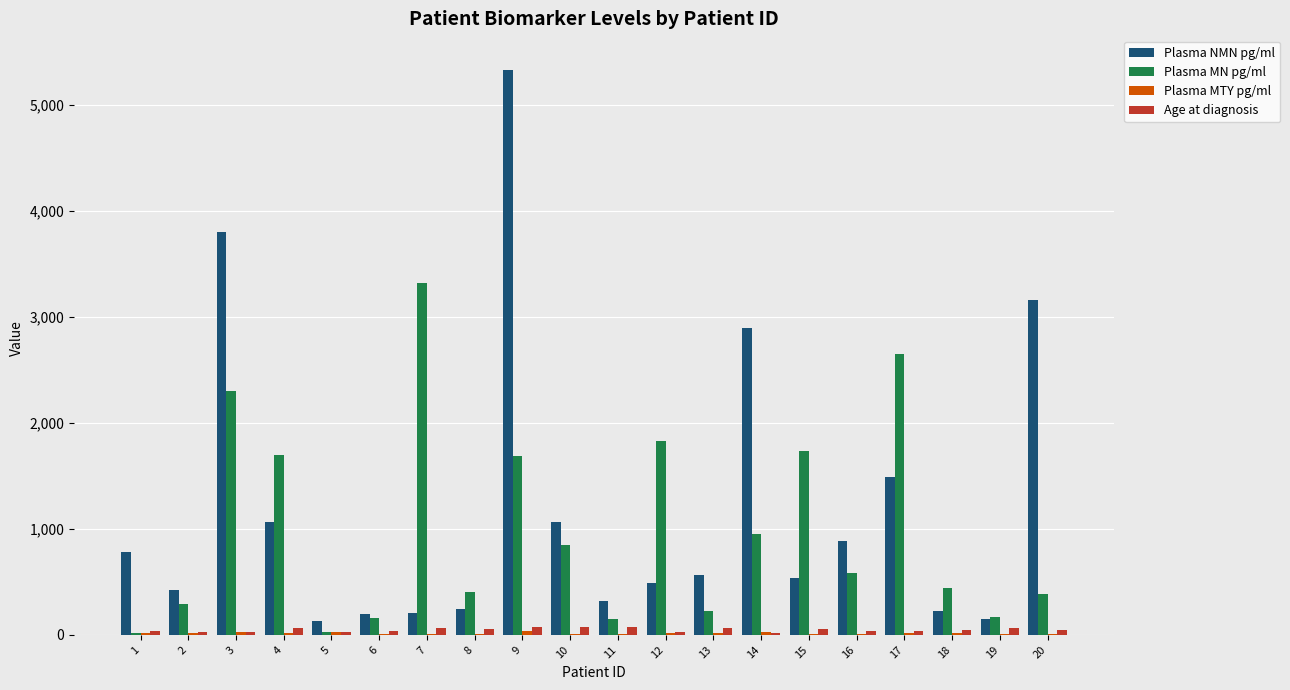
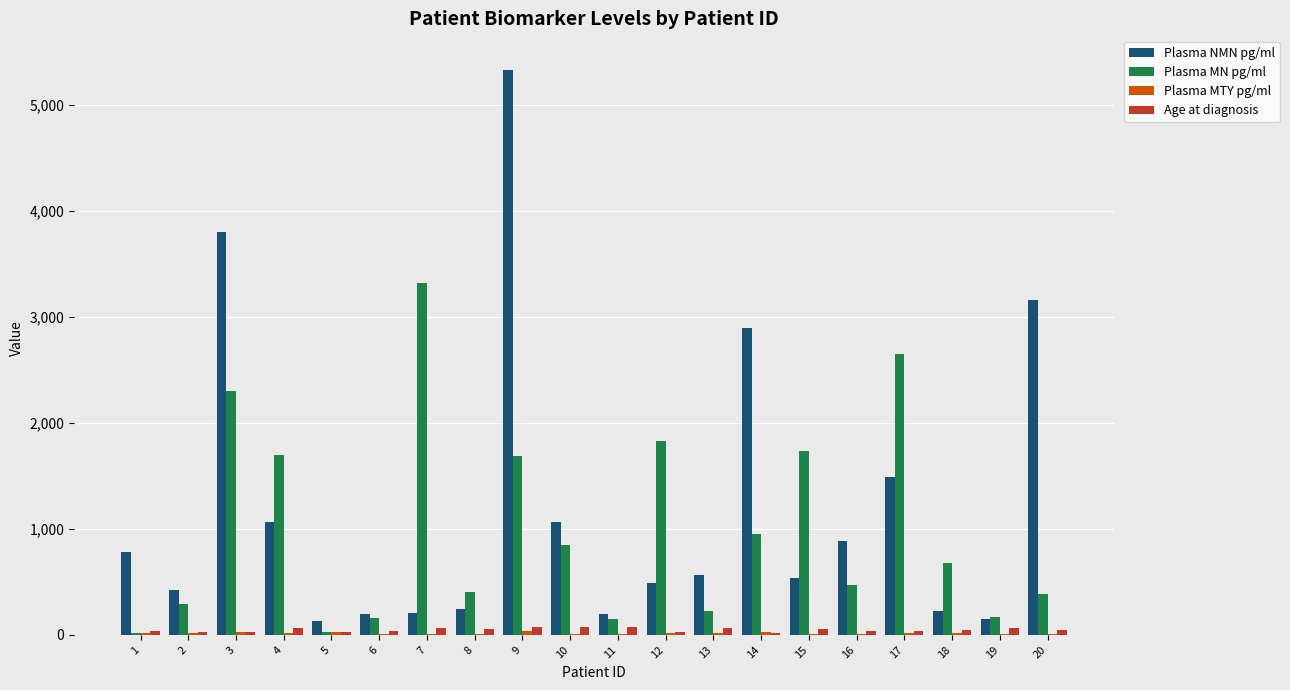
Plasma NMN pg/ml, 11: 320 -> 200
Plasma MN pg/ml, 16: 580 -> 470
Plasma MN pg/ml, 18: 440 -> 670
